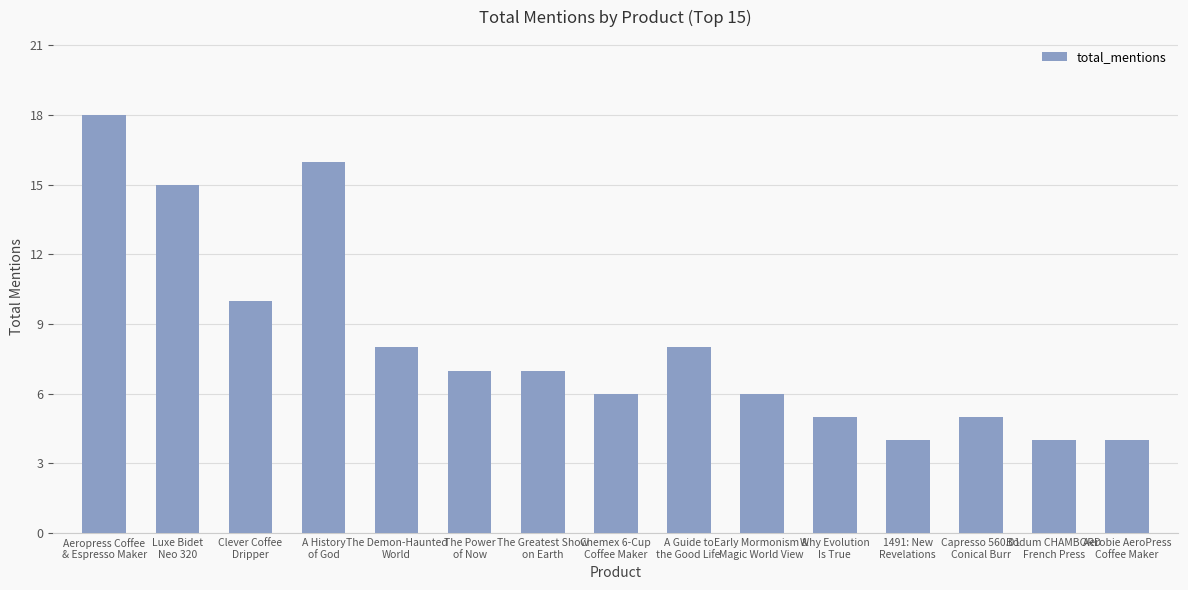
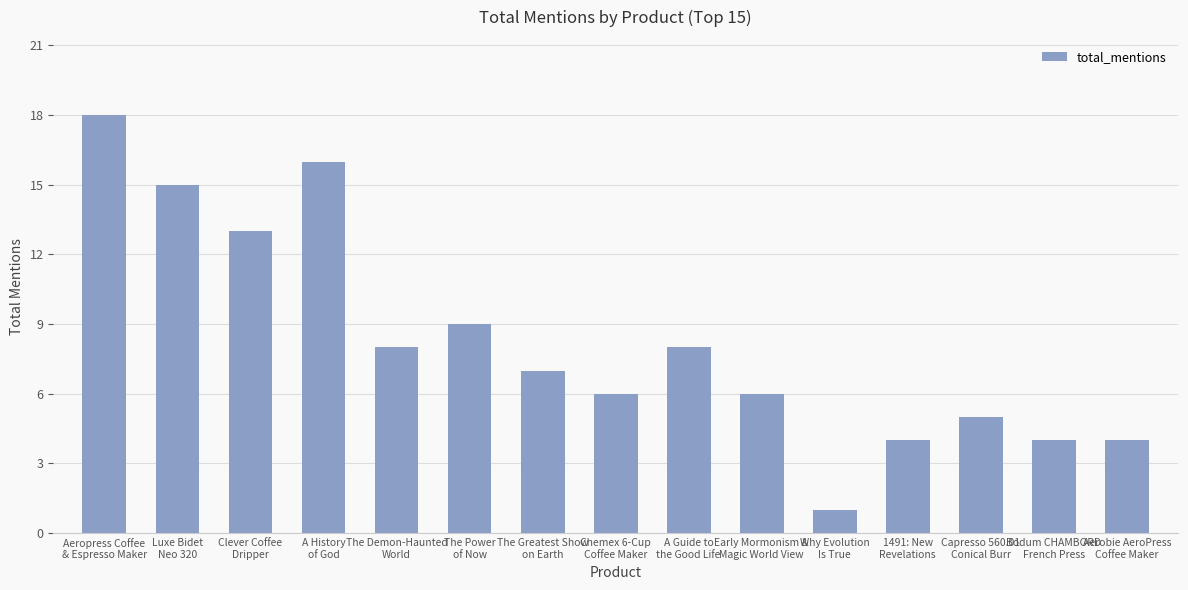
Clever Coffee Dripper: 10 -> 13
The Power of Now: 7 -> 9
Why Evolution Is True: 5 -> 1
